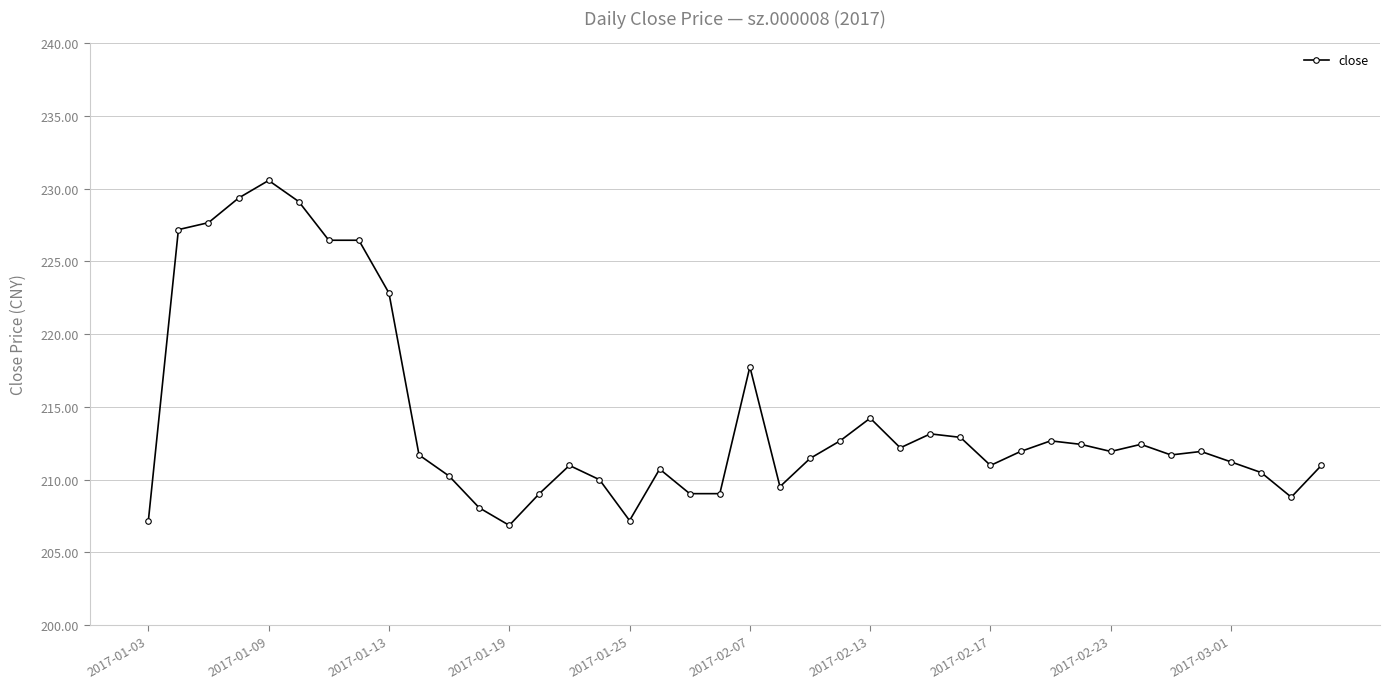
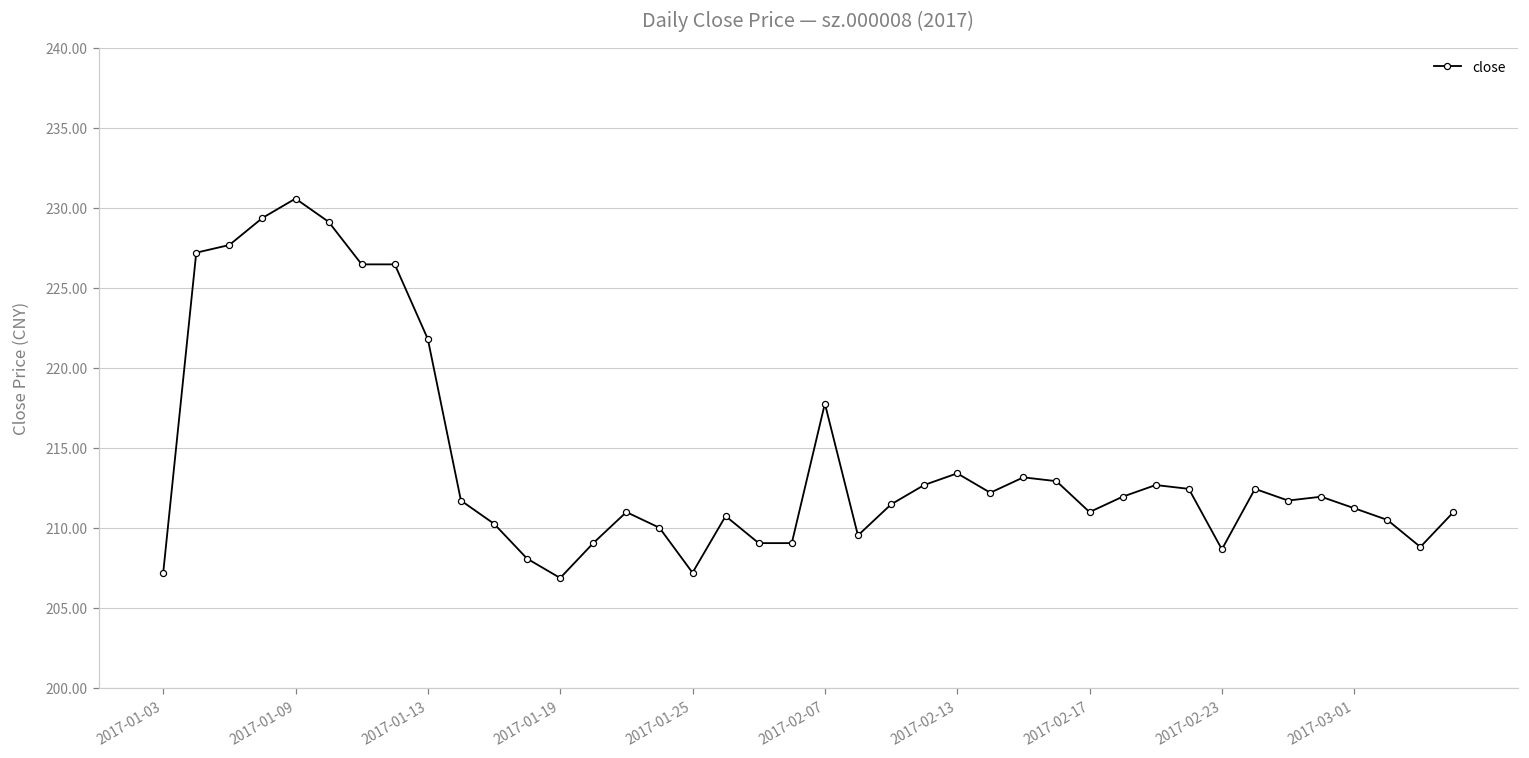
2017-01-13: 222.8 -> 221.8
2017-02-13: 214.2 -> 213.4
2017-02-23: 211.9 -> 208.6
